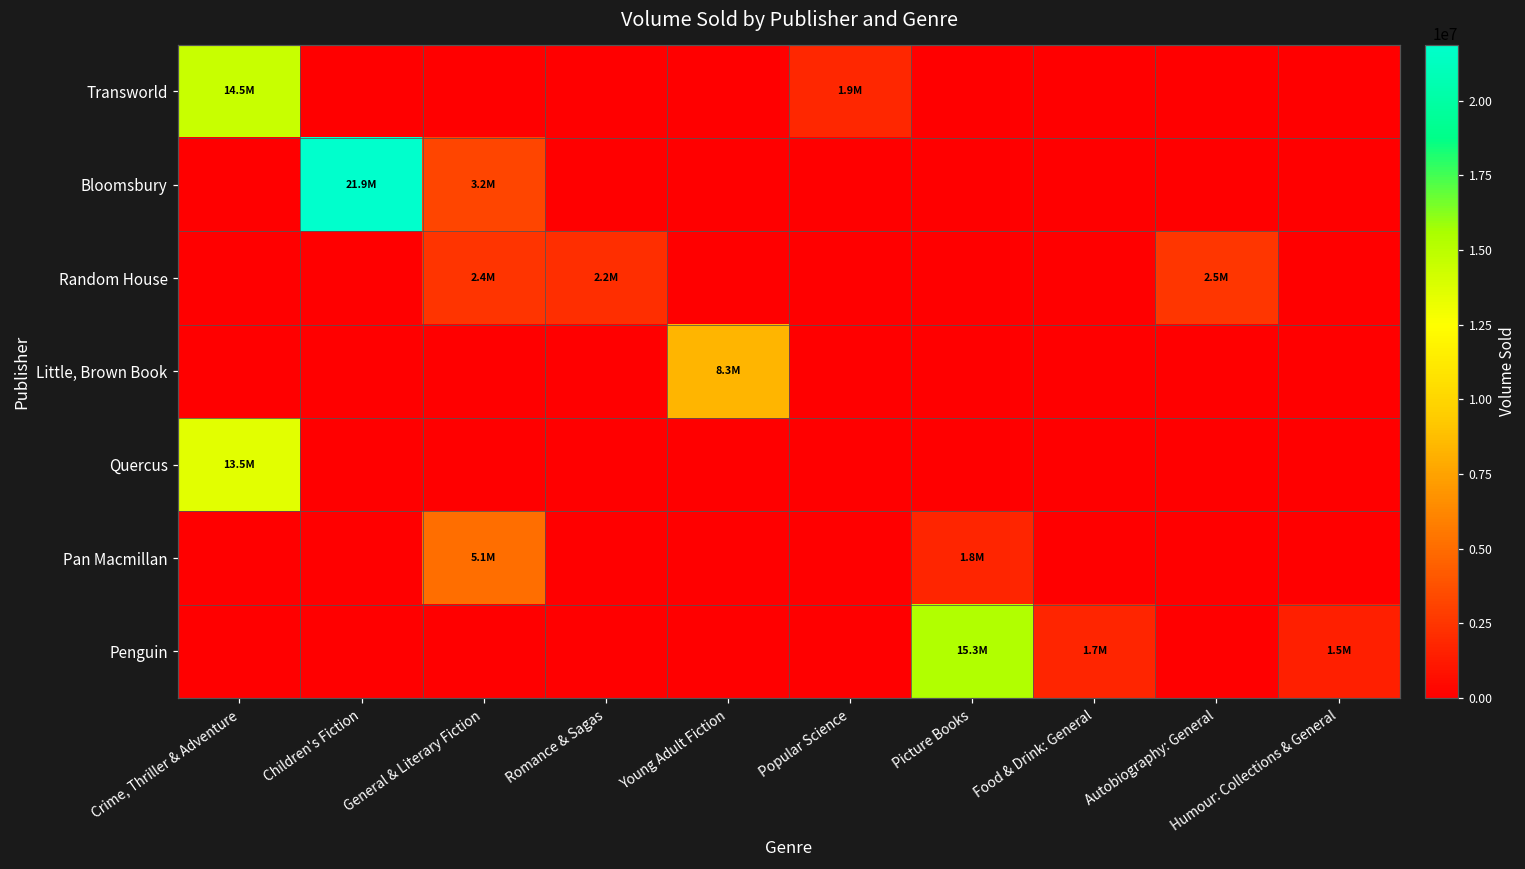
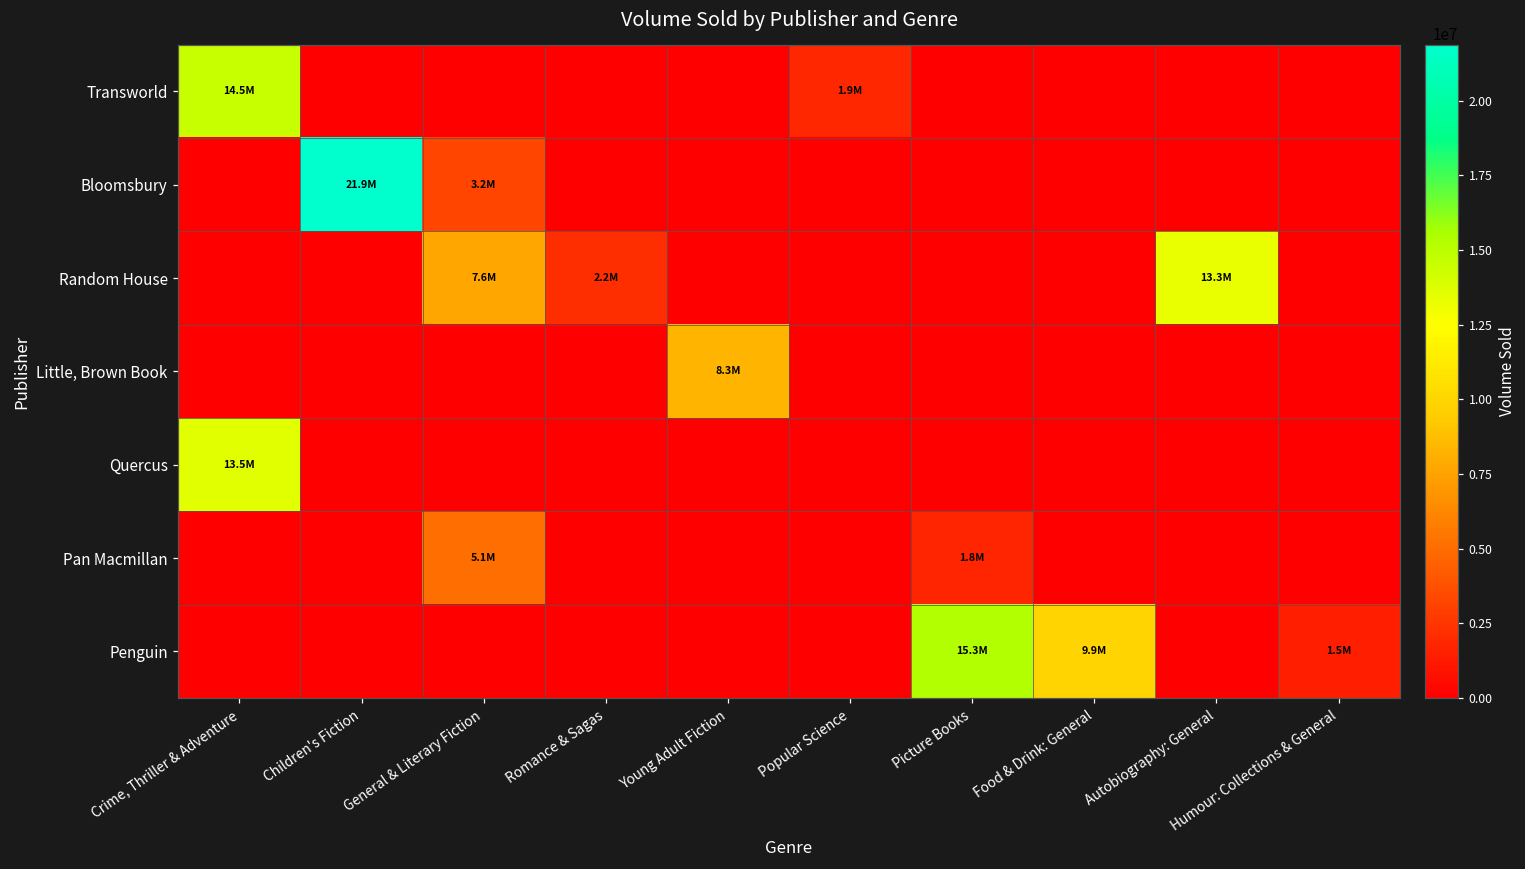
Random House, General & Literary Fiction: 2.4M -> 7.6M
Random House, Autobiography: General: 2.5M -> 13.3M
Penguin, Food & Drink: General: 1.7M -> 9.9M
